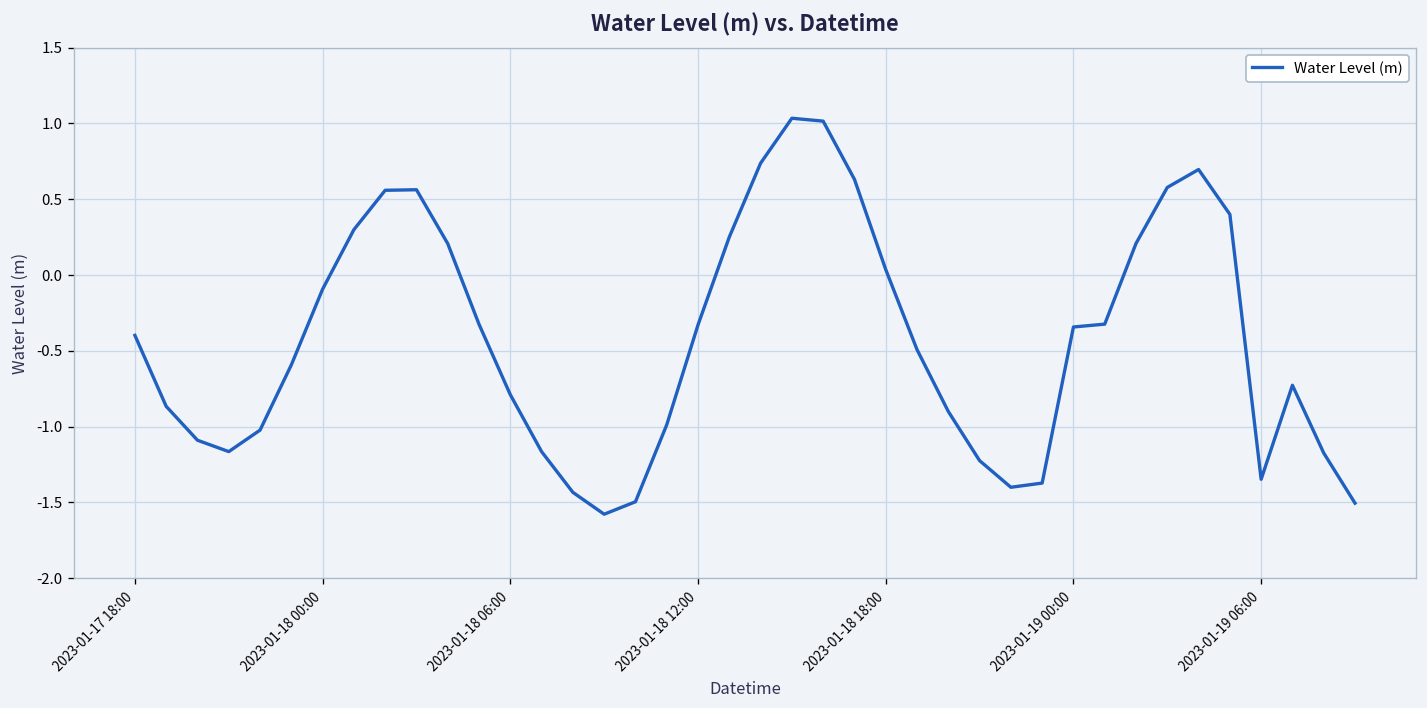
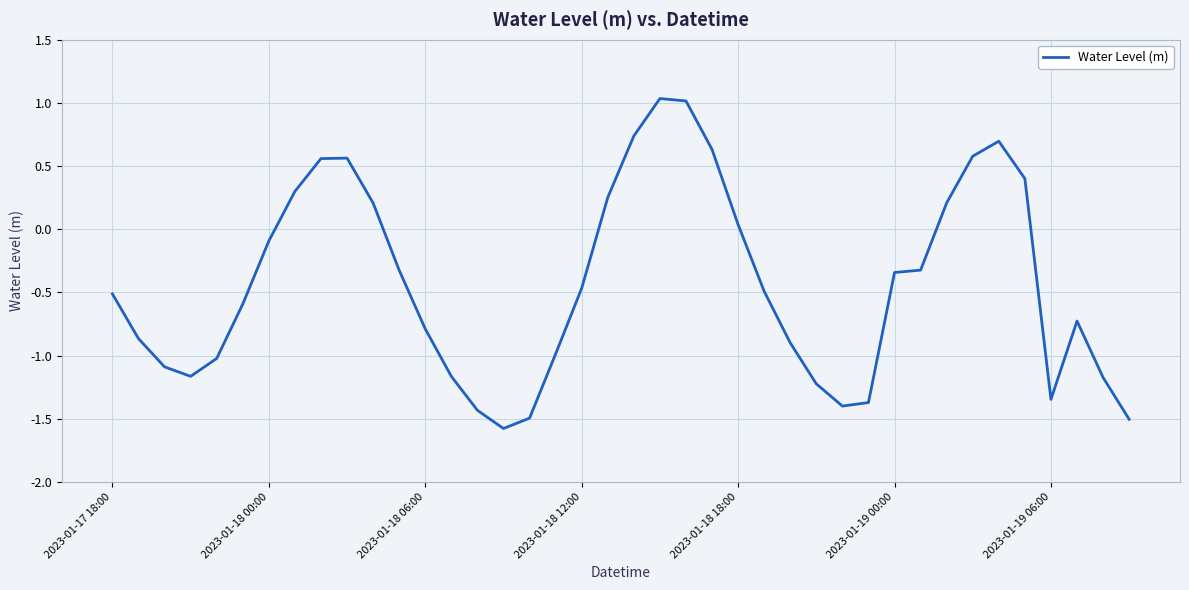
2023-01-17 18:00: -0.40 -> -0.51
2023-01-18 12:00: -0.33 -> -0.47
